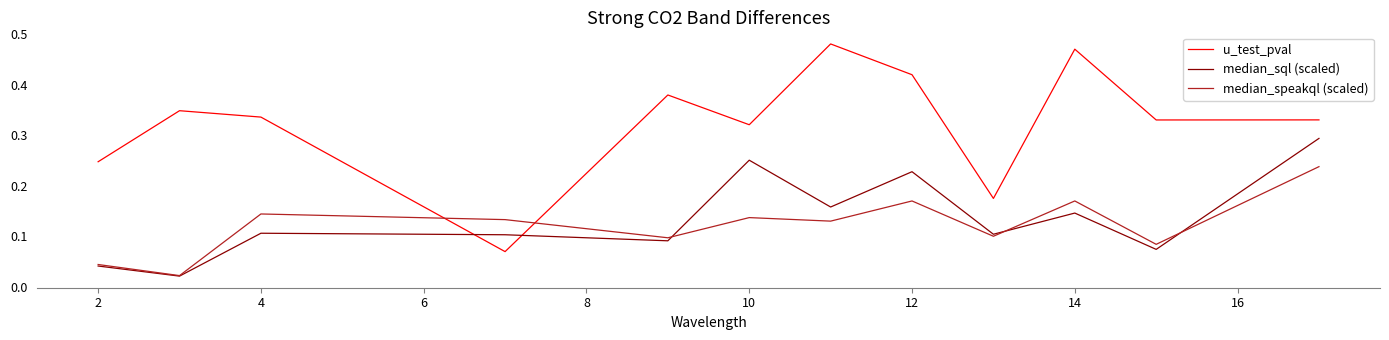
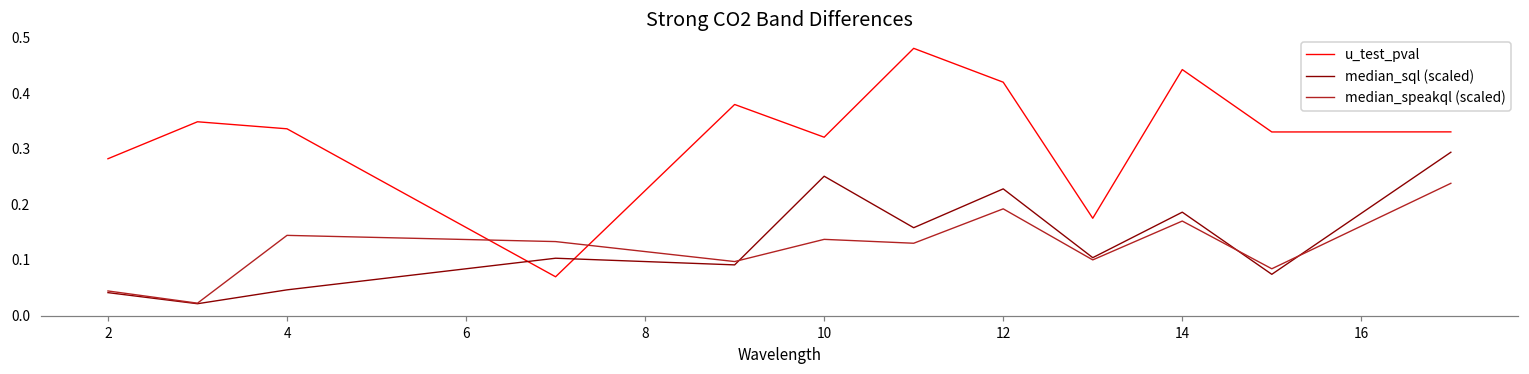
u_test_pval, 2: 0.25 -> 0.28
median_sql (scaled), 4: 0.11 -> 0.05
median_speakql (scaled), 12: 0.17 -> 0.19
u_test_pval, 14: 0.47 -> 0.44
median_sql (scaled), 14: 0.15 -> 0.19
